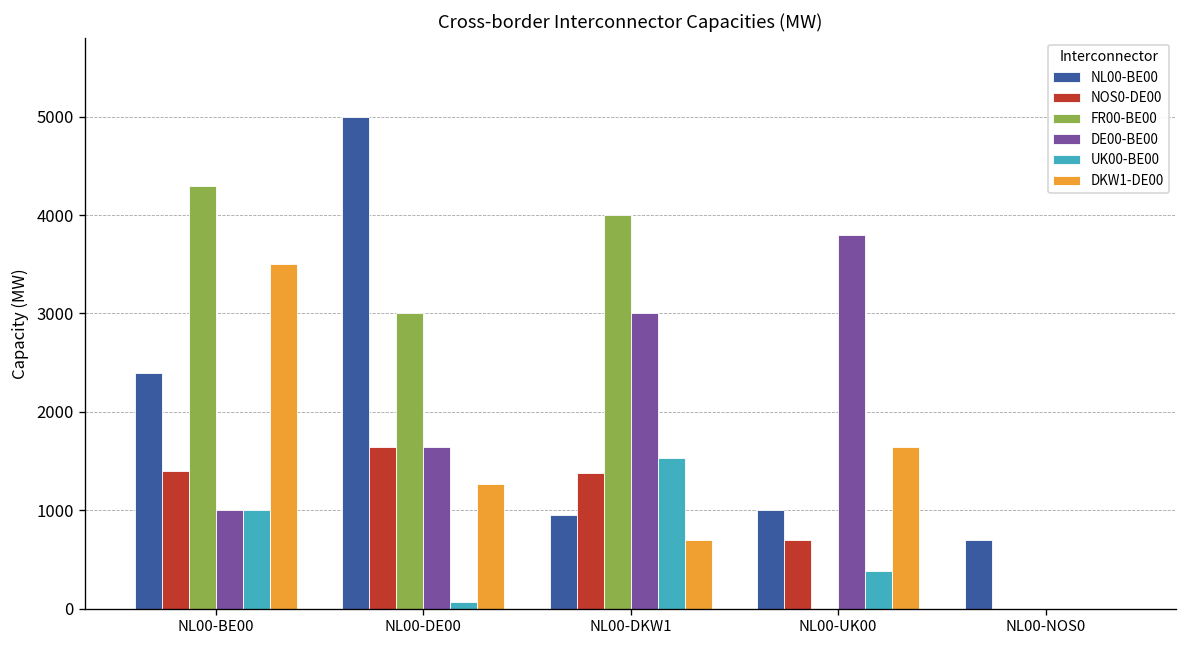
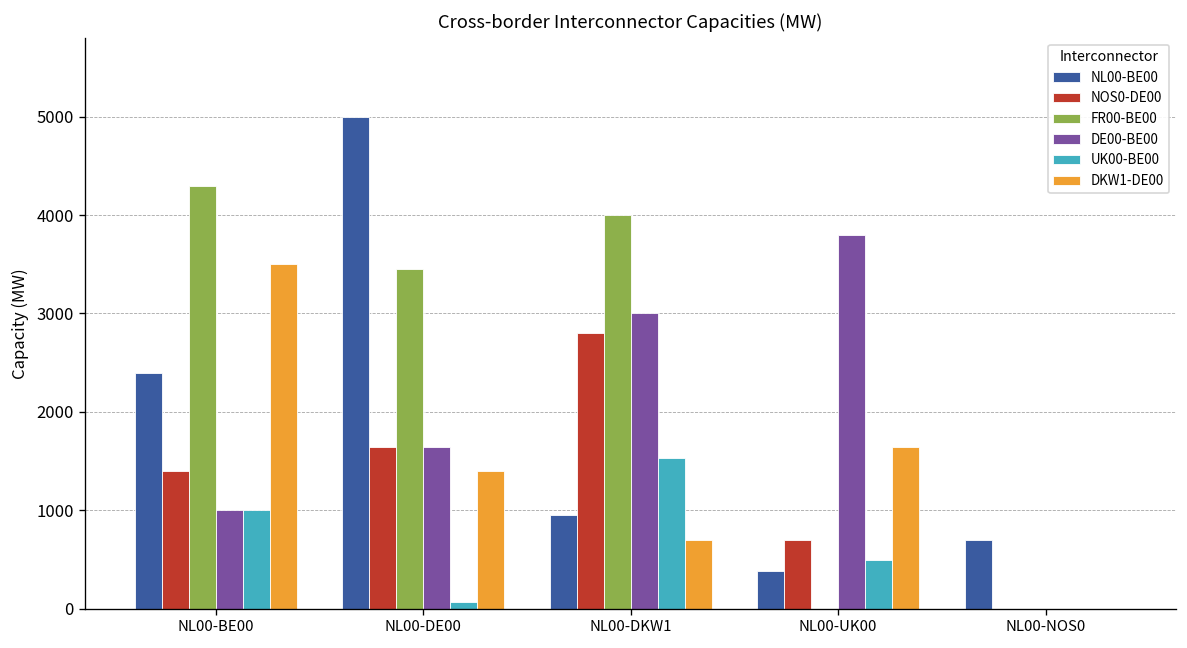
FR00-BE00, NL00-DE00: 3000 -> 3400
DKW1-DE00, NL00-DE00: 1300 -> 1400
NOS0-DE00, NL00-DKW1: 1400 -> 2800
NL00-BE00, NL00-UK00: 1000 -> 400
UK00-BE00, NL00-UK00: 400 -> 500
